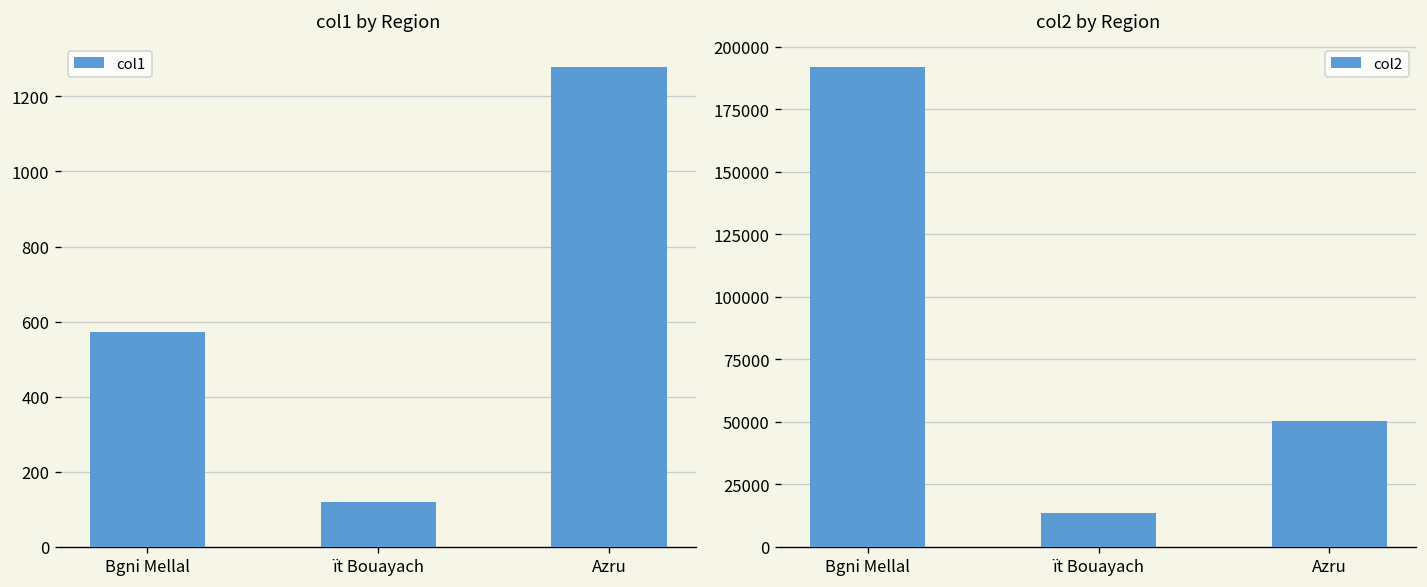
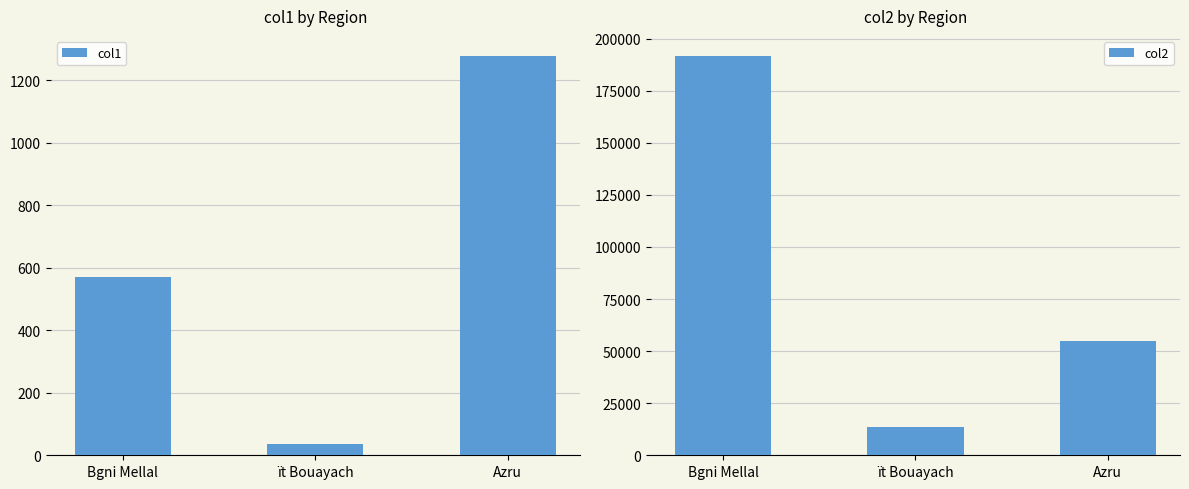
col1 by Region, ït Bouayach: 120 -> 40
col2 by Region, Azru: 50000 -> 55000
